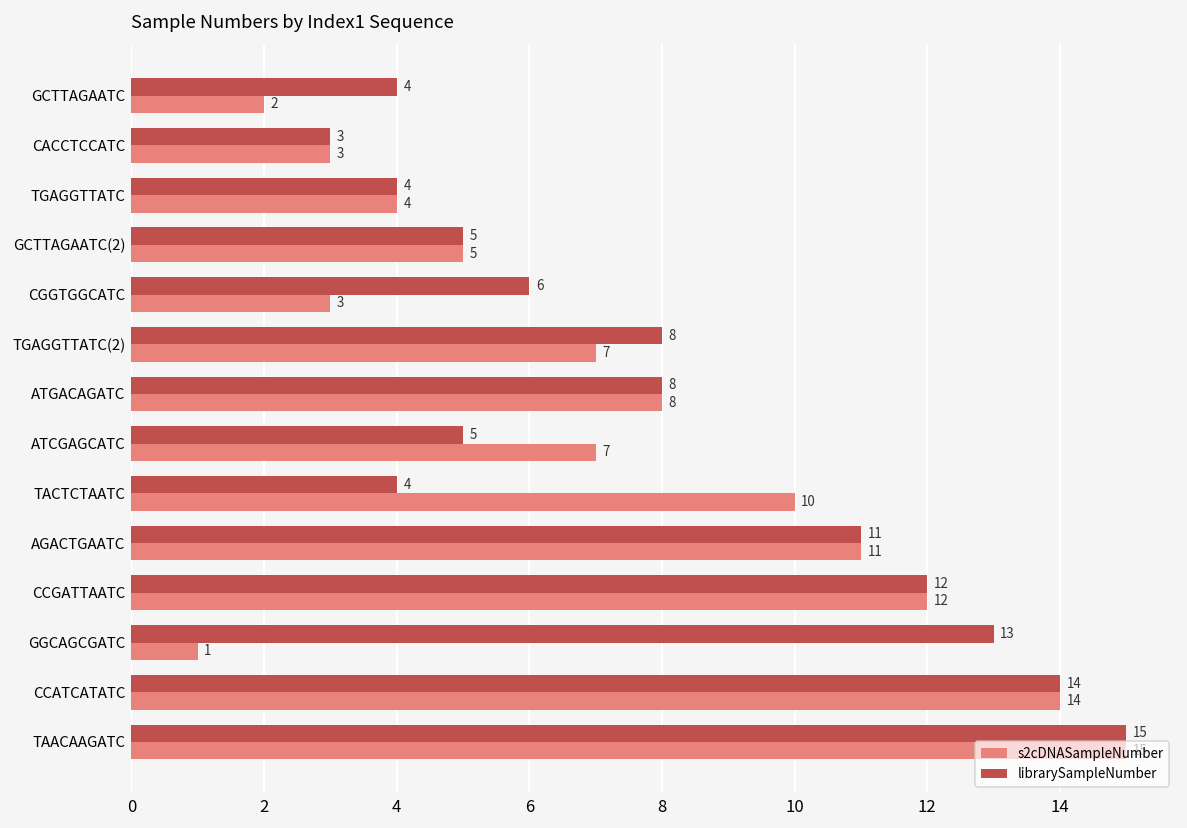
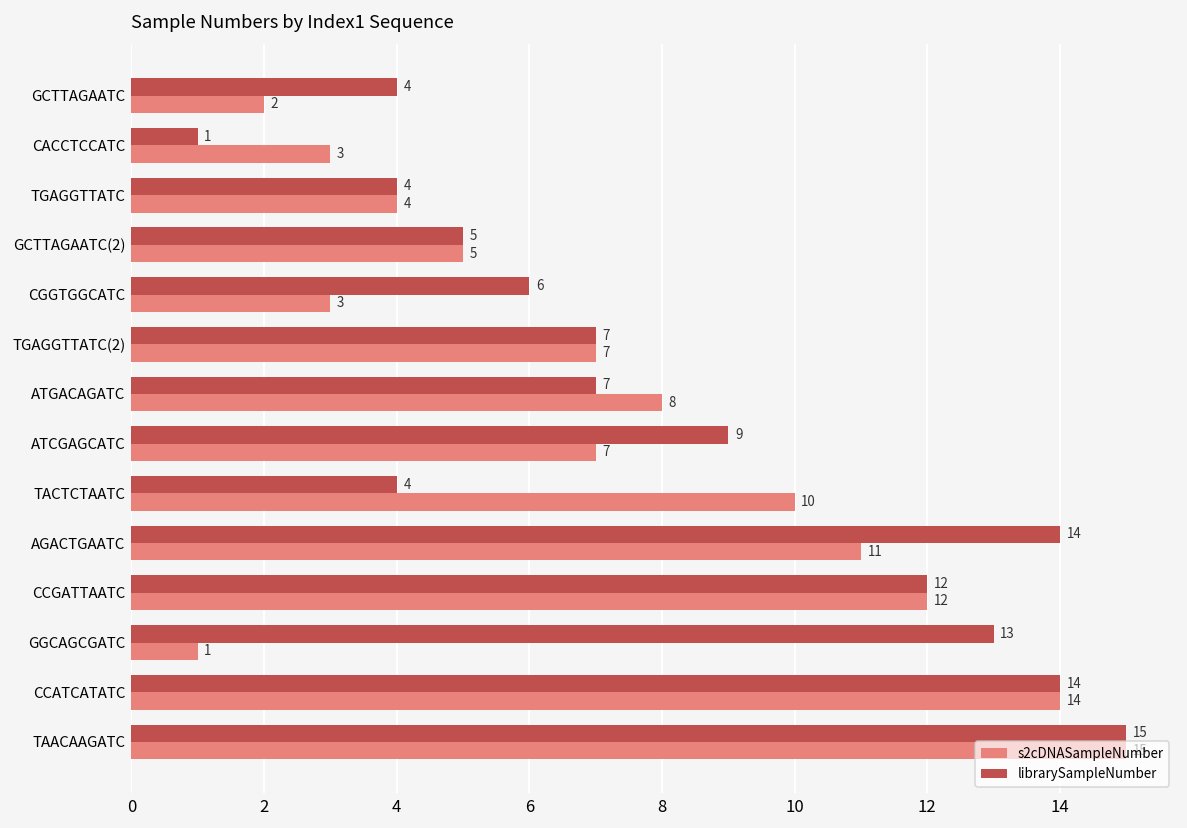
librarySampleNumber, CACCTCCATC: 3 -> 1
librarySampleNumber, TGAGGTTATC(2): 8 -> 7
librarySampleNumber, ATGACAGATC: 8 -> 7
librarySampleNumber, ATCGAGCATC: 5 -> 9
librarySampleNumber, AGACTGAATC: 11 -> 14
